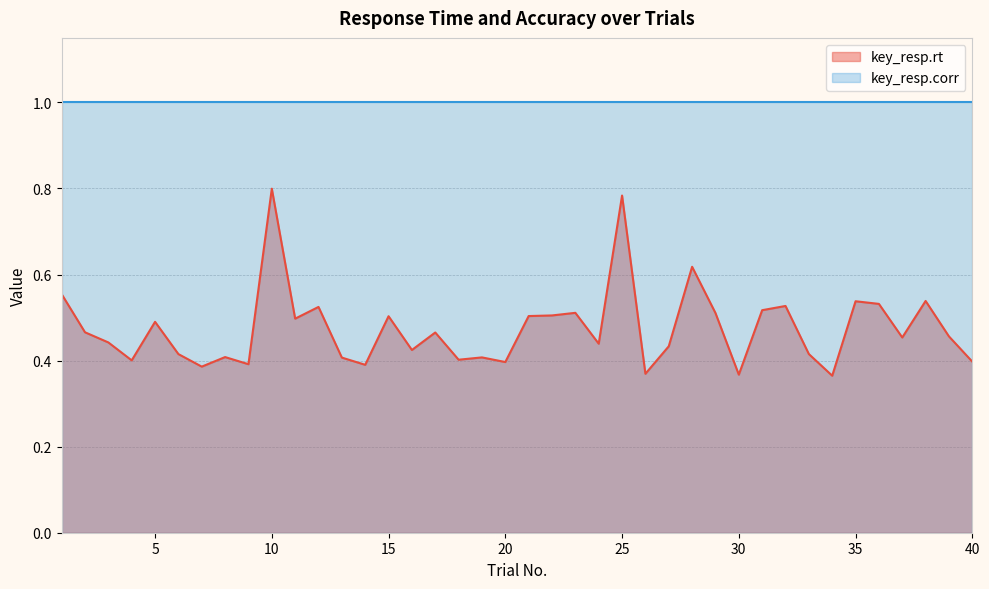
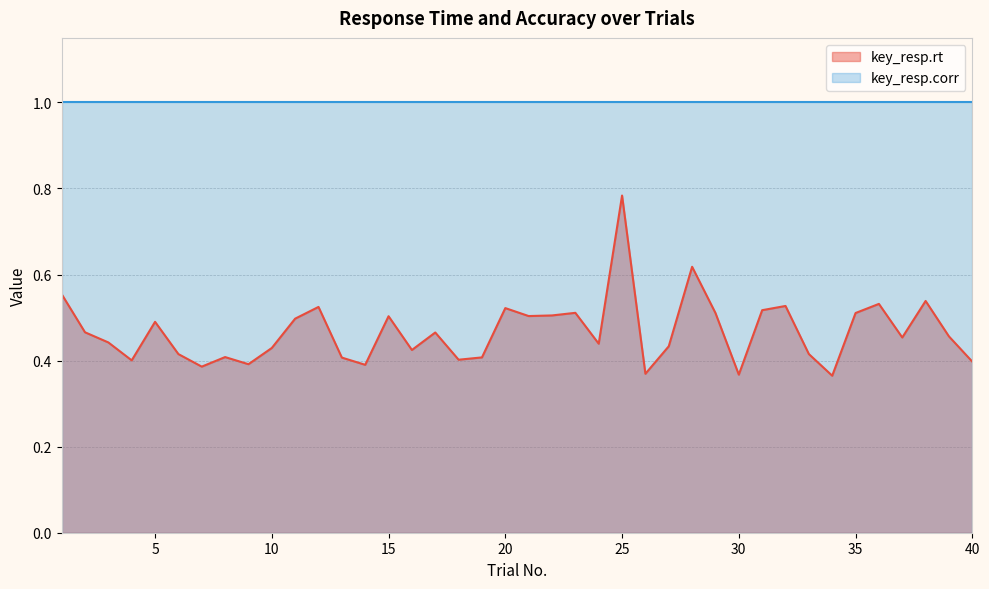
key_resp.rt, 10: 0.80 -> 0.43
key_resp.rt, 20: 0.40 -> 0.52
key_resp.rt, 35: 0.54 -> 0.51
